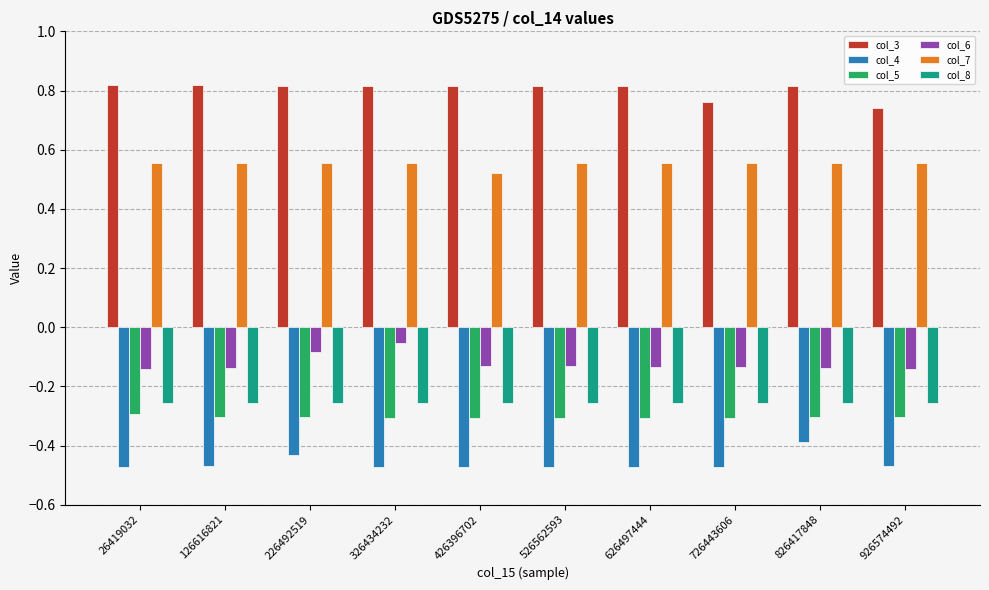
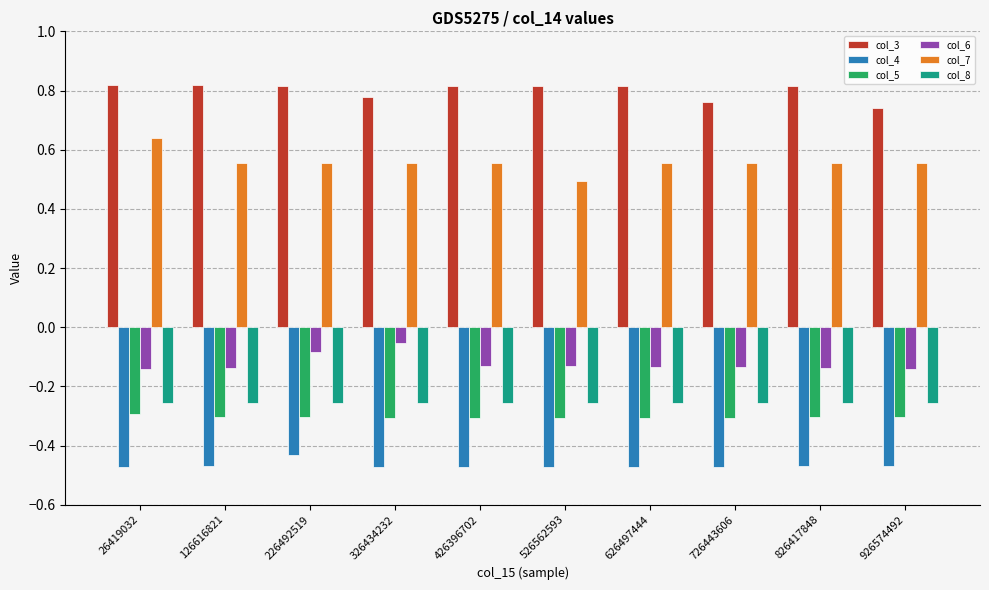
col_7, 26419032: 0.56 -> 0.64
col_3, 326434232: 0.82 -> 0.78
col_7, 426396702: 0.52 -> 0.56
col_7, 526562593: 0.56 -> 0.49
col_4, 826417848: -0.39 -> -0.47
